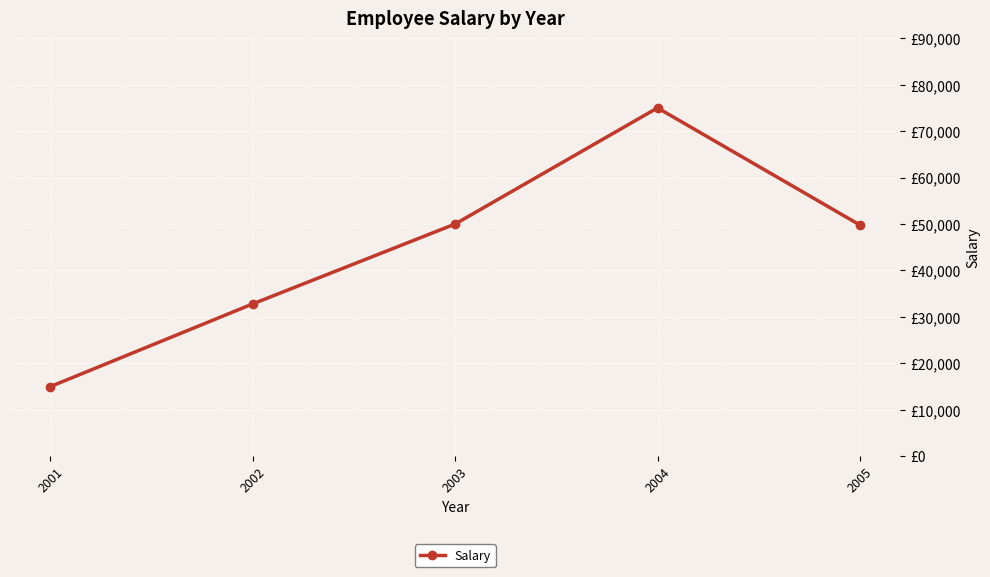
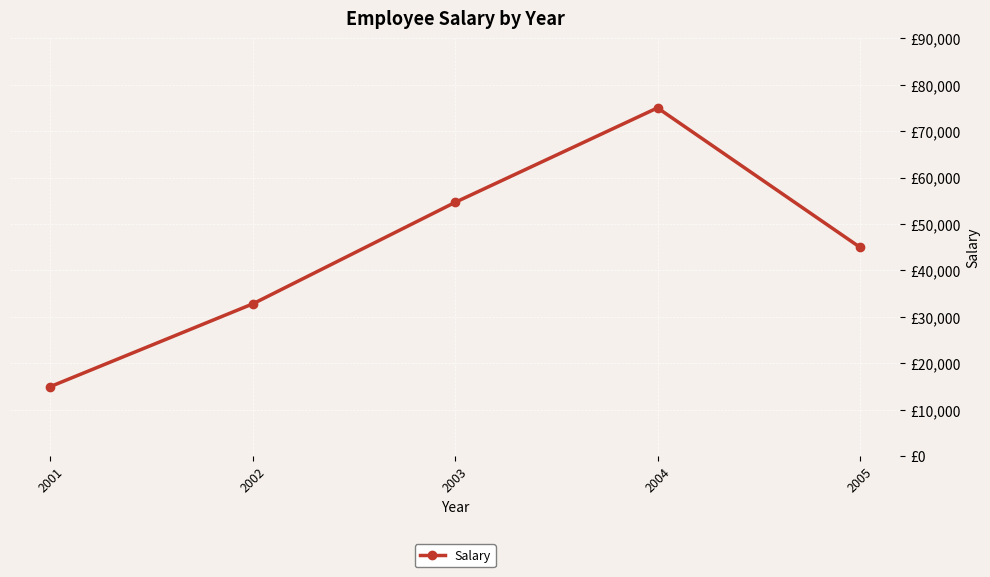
2003: £50,000 -> £55,000
2005: £50,000 -> £45,000
